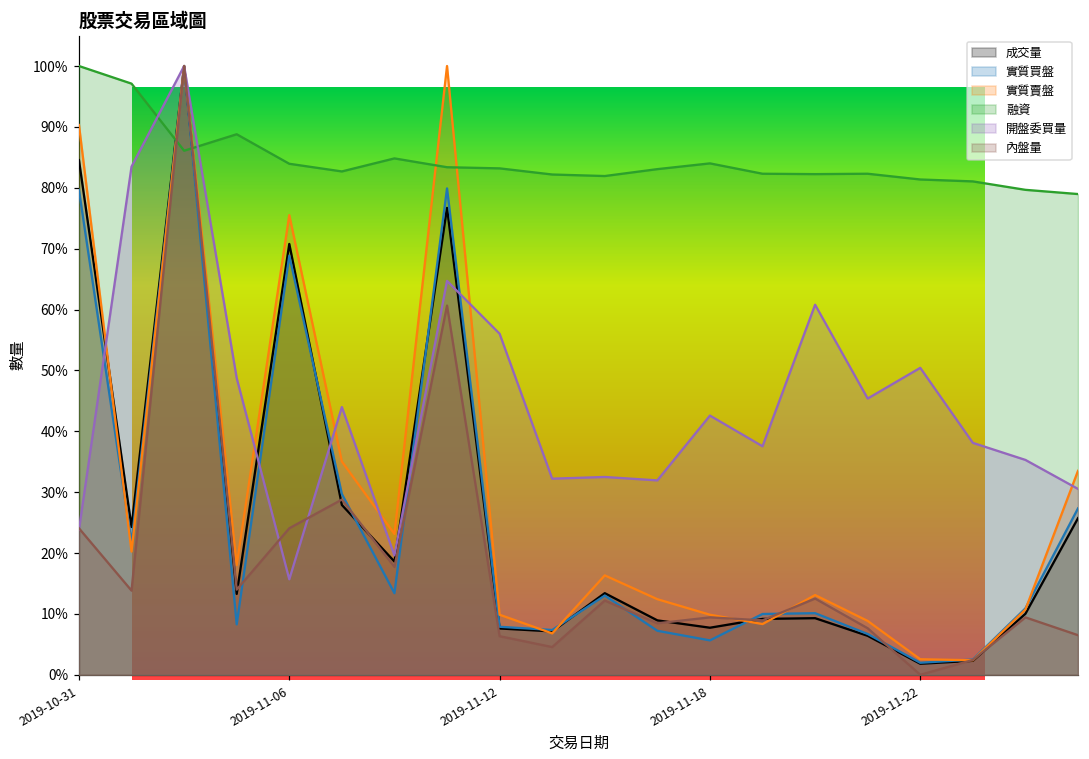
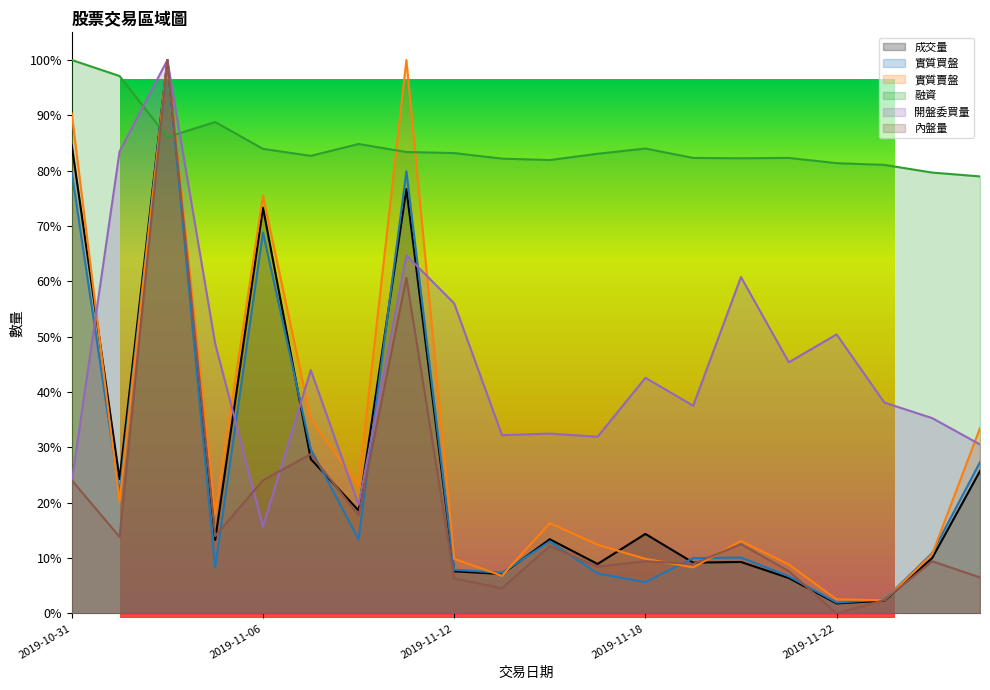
成交量, 2019-11-06: 71% -> 73%
成交量, 2019-11-18: 8% -> 14%
